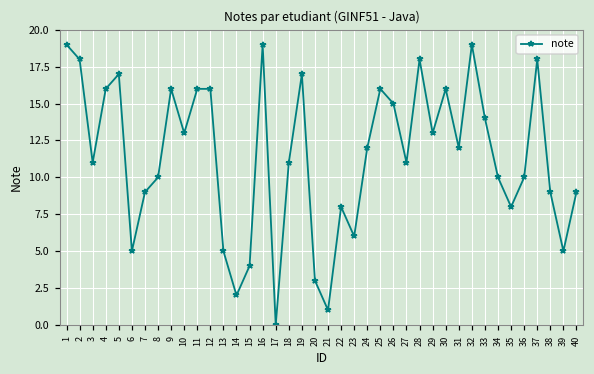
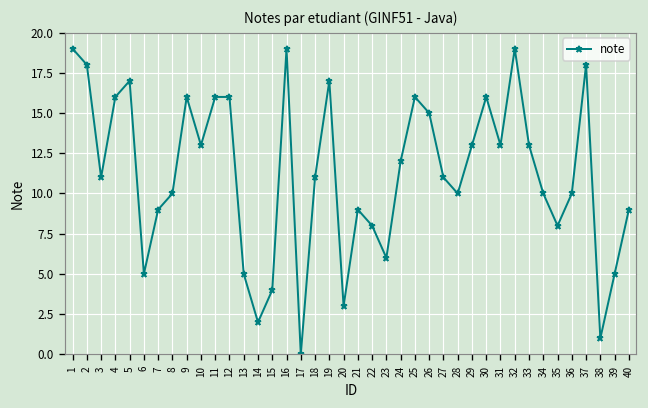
21: 1 -> 9
28: 18 -> 10
31: 12 -> 13
33: 14 -> 13
38: 9 -> 1
